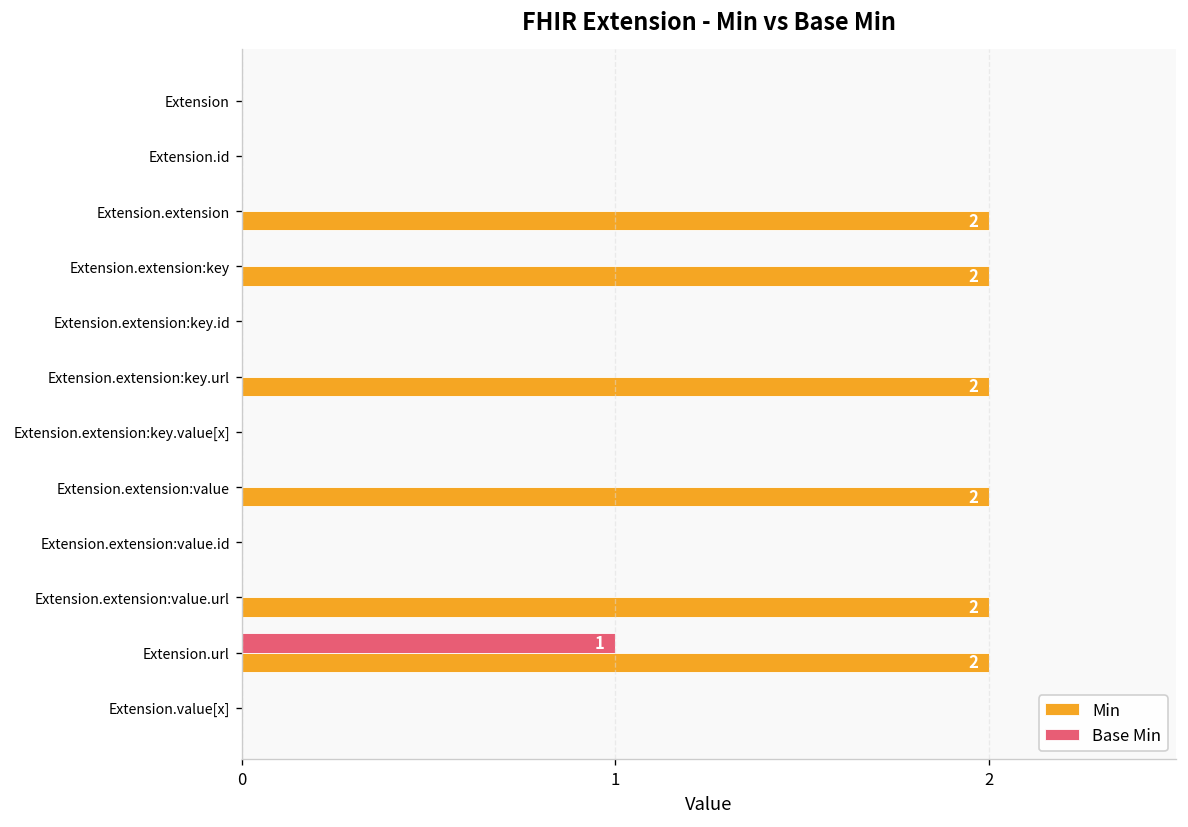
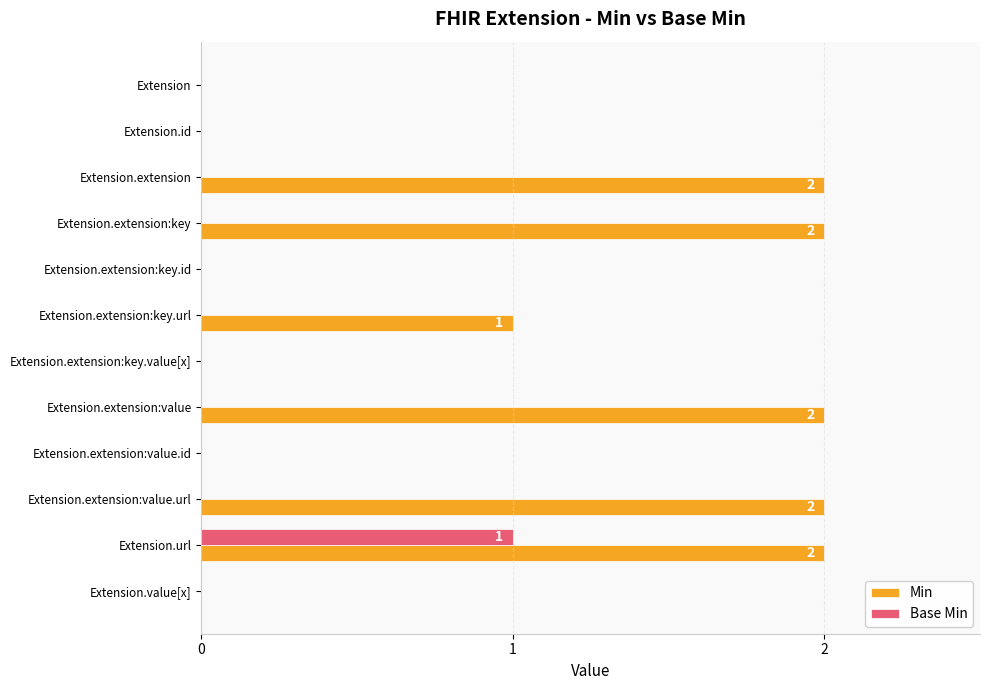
Min, Extension.extension:key.url: 2 -> 1
